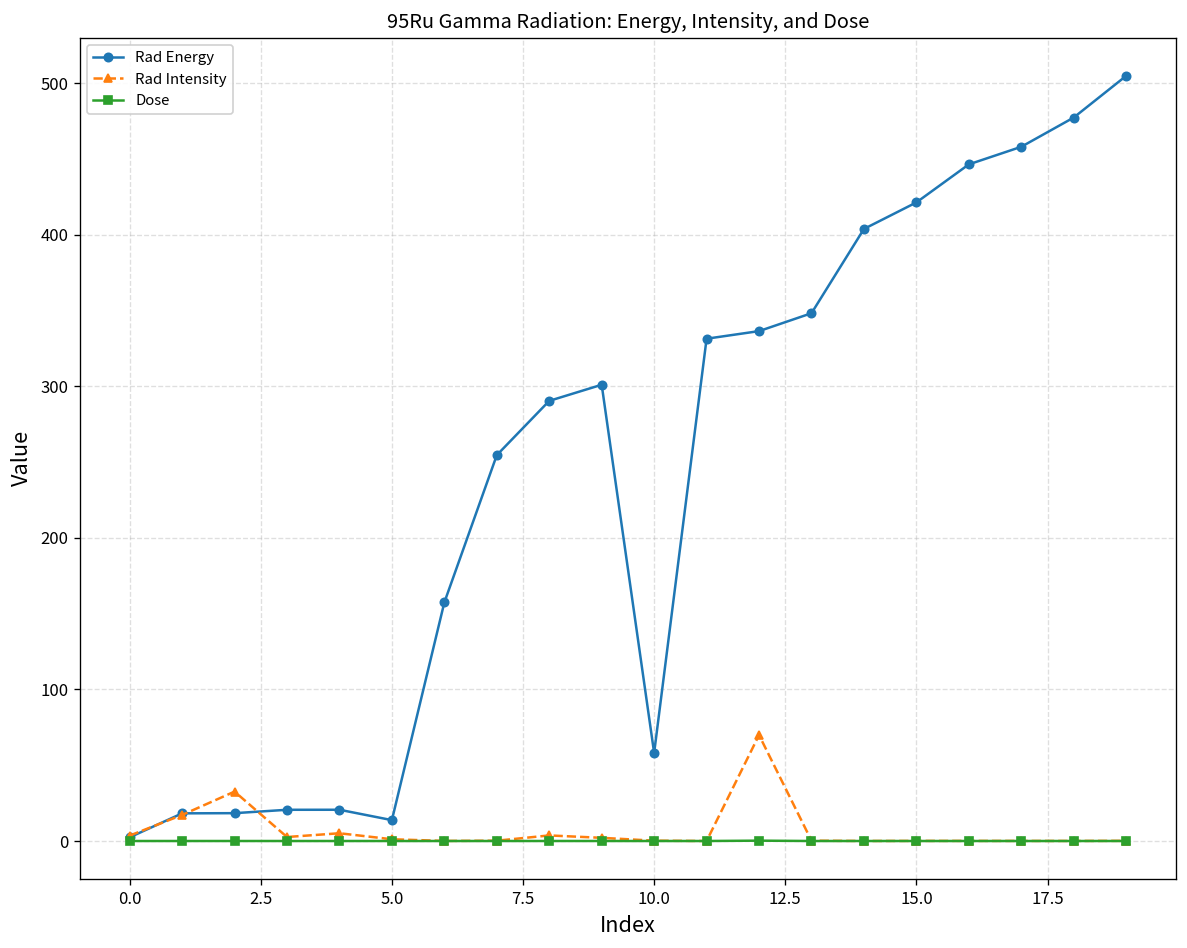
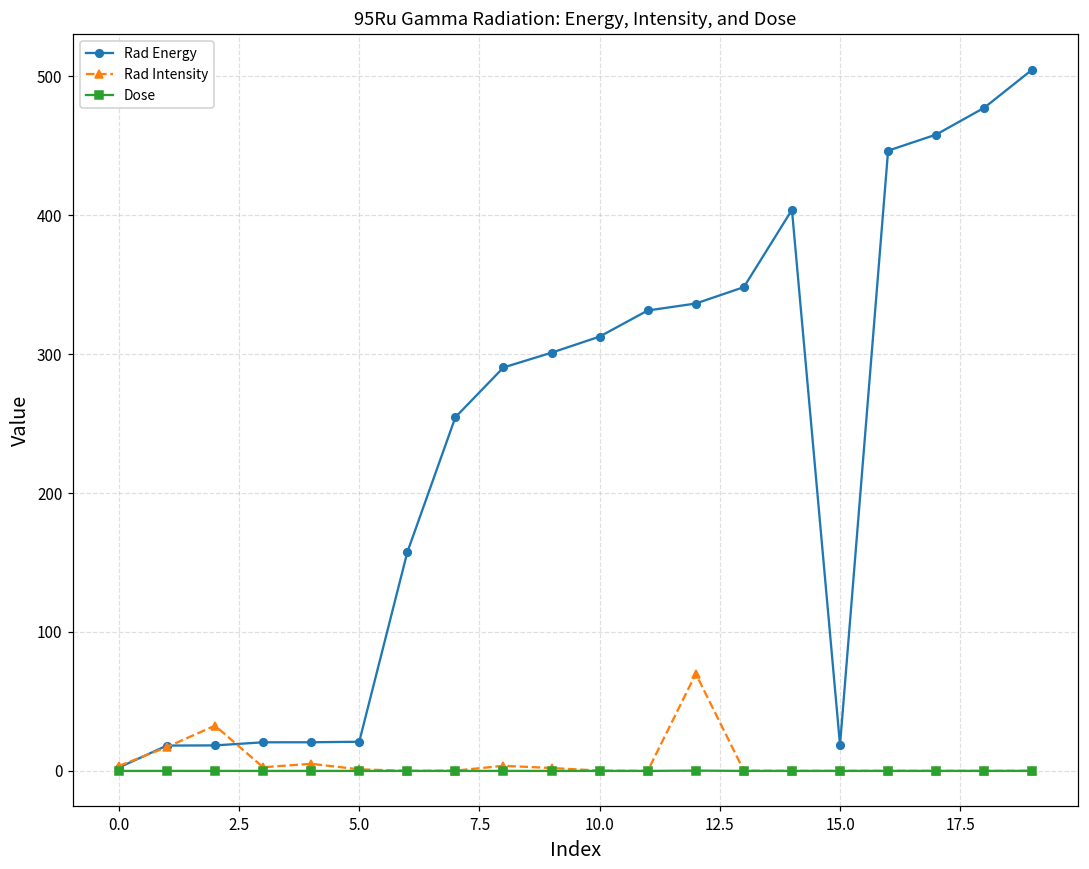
Rad Energy, 5.0: 14 -> 21
Rad Energy, 10.0: 58 -> 313
Rad Energy, 15.0: 421 -> 19
